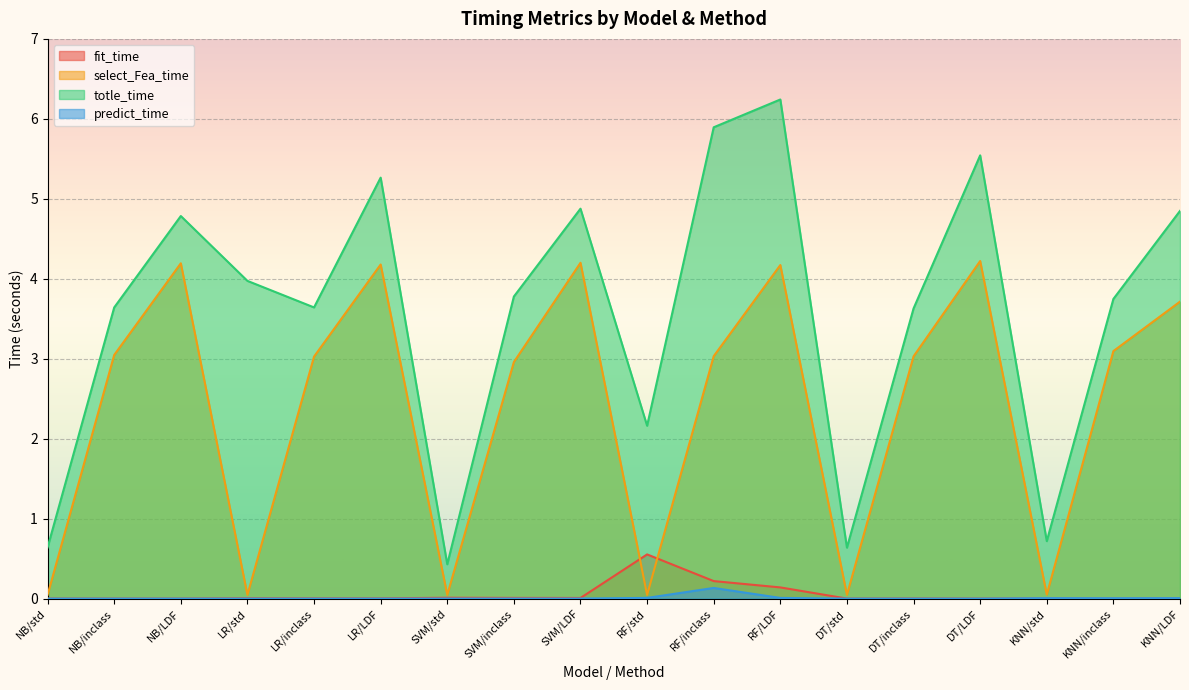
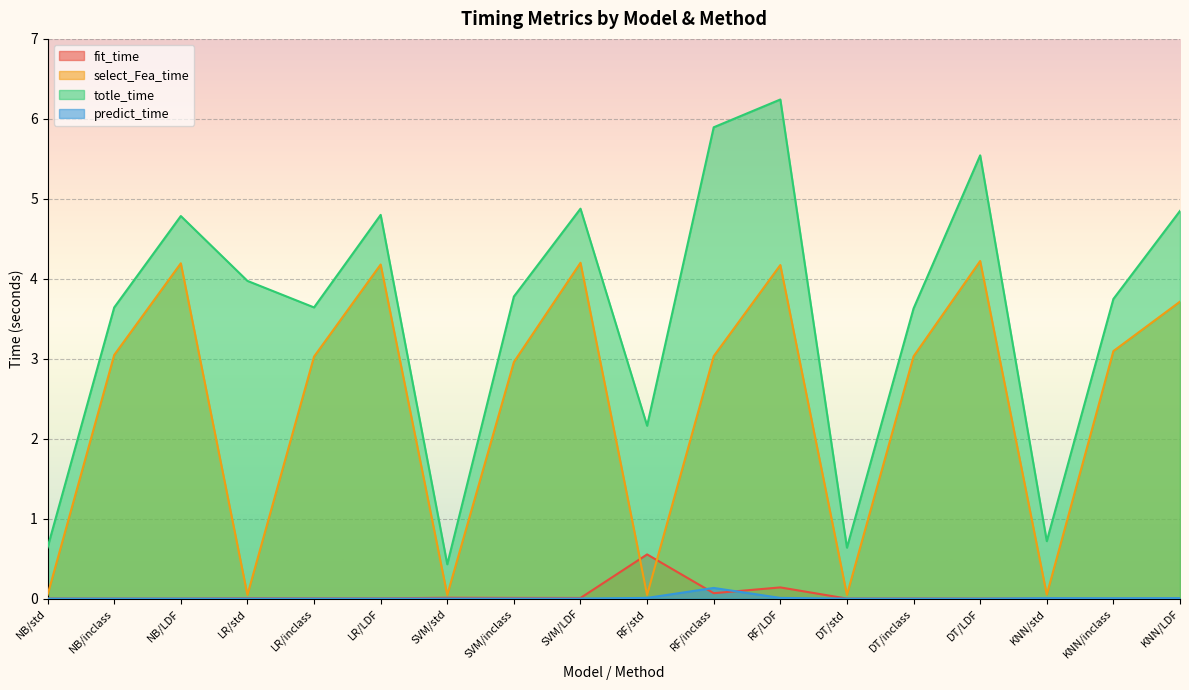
totle_time, LR/LDF: 5.3 -> 4.8
fit_time, RF/inclass: 0.2 -> 0.1
